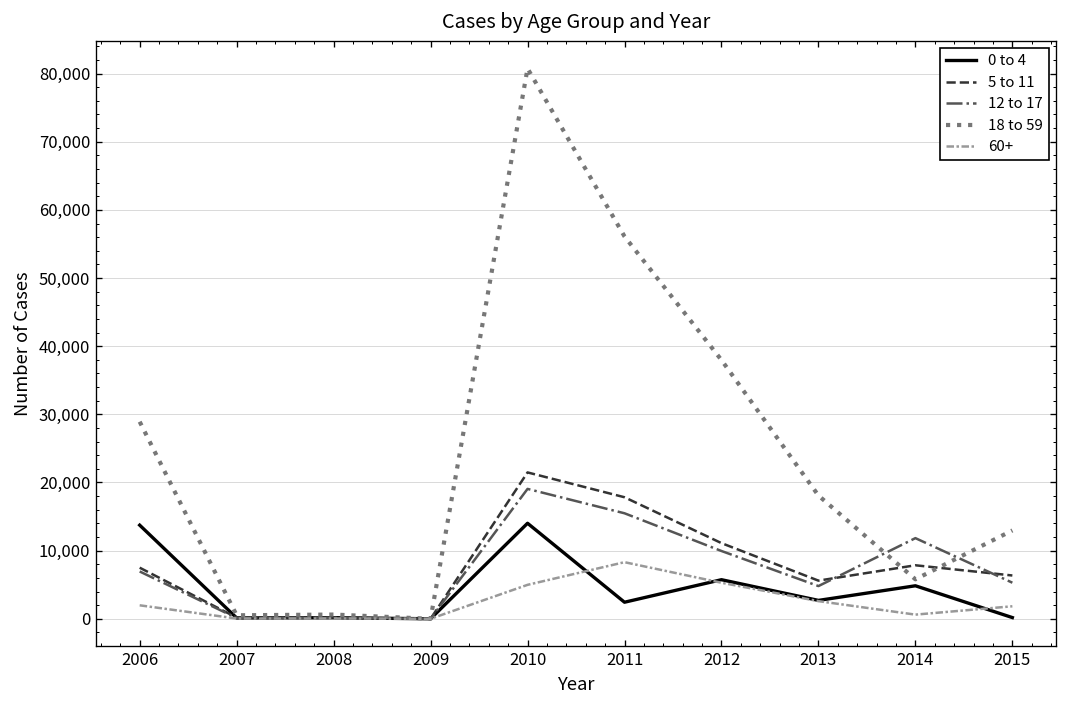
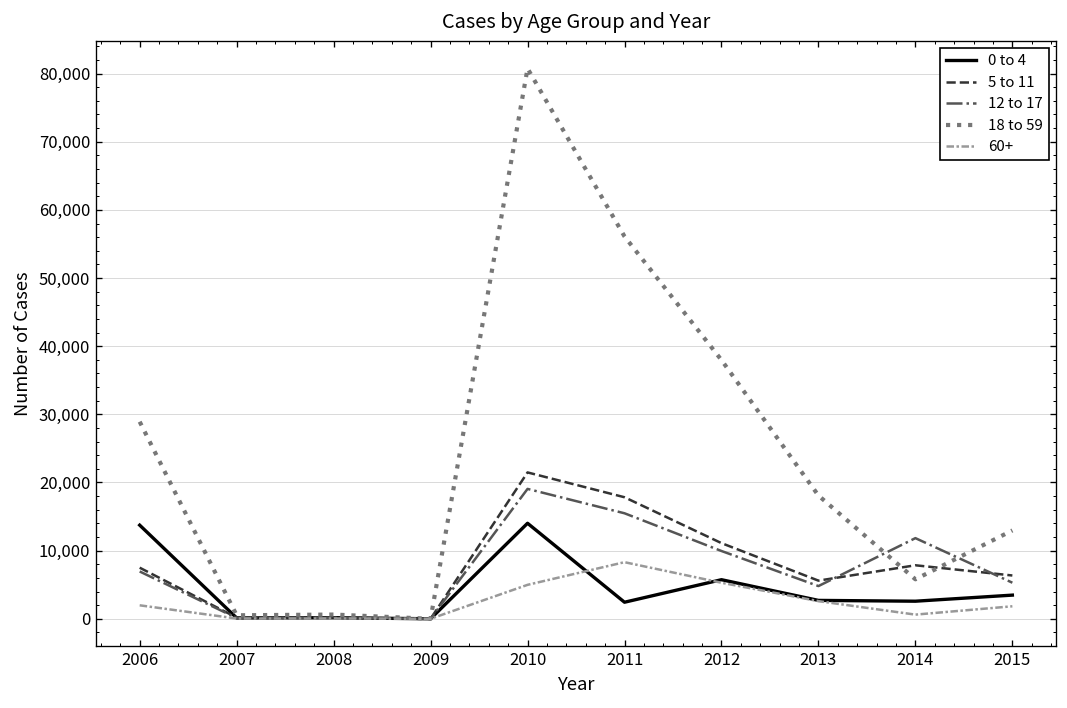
0 to 4, 2014: 5,000 -> 3,000
0 to 4, 2015: 0 -> 3,000
